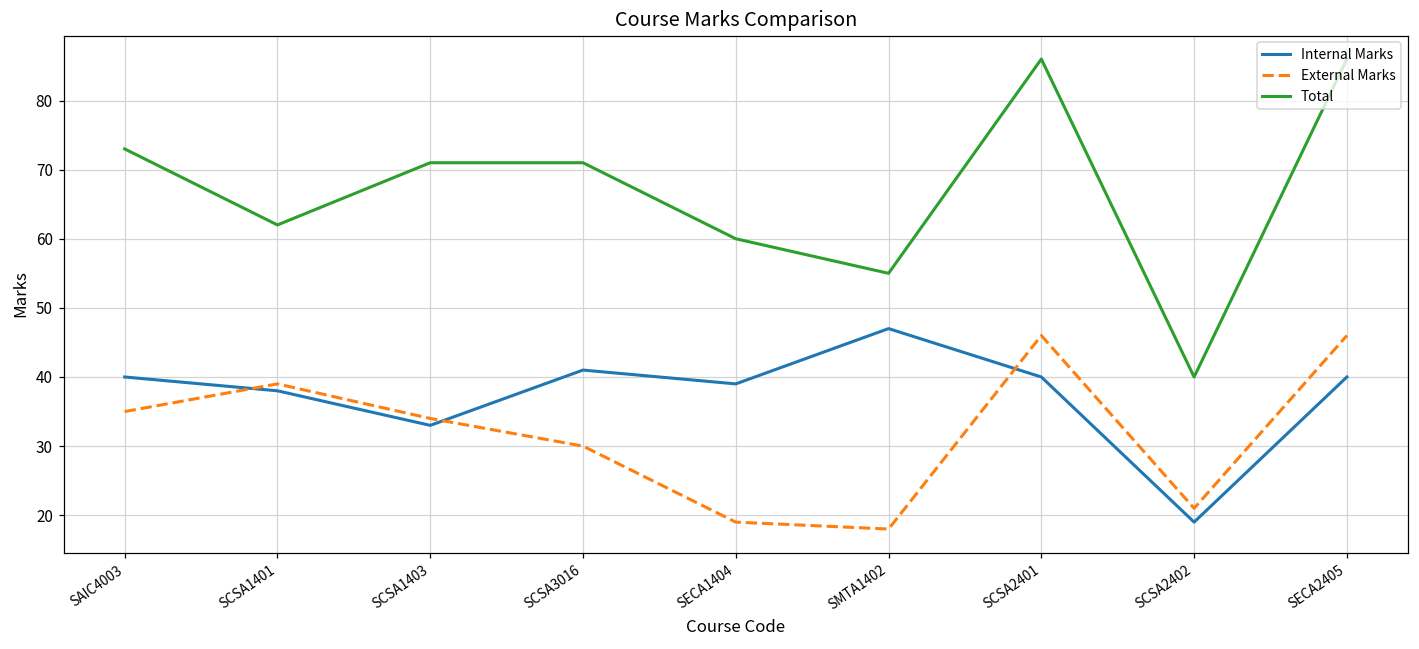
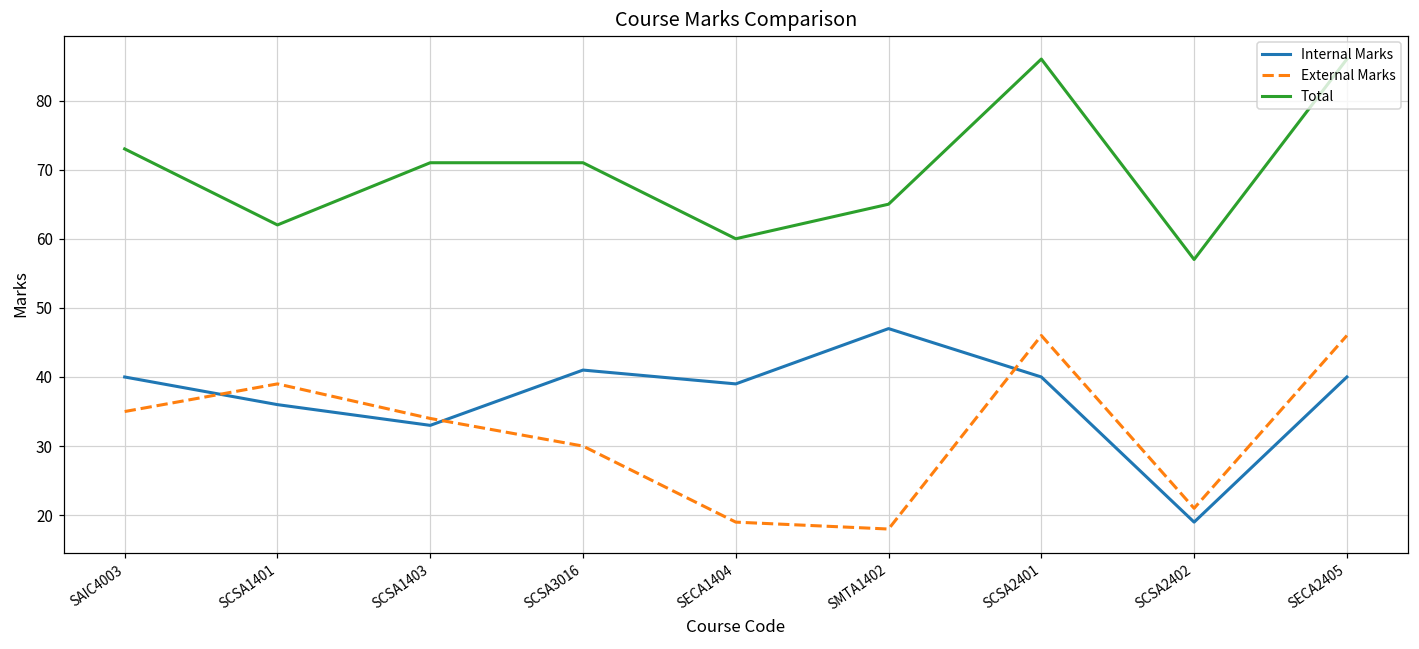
Internal Marks, SCSA1401: 38 -> 36
Total, SMTA1402: 55 -> 65
Total, SCSA2402: 40 -> 57
